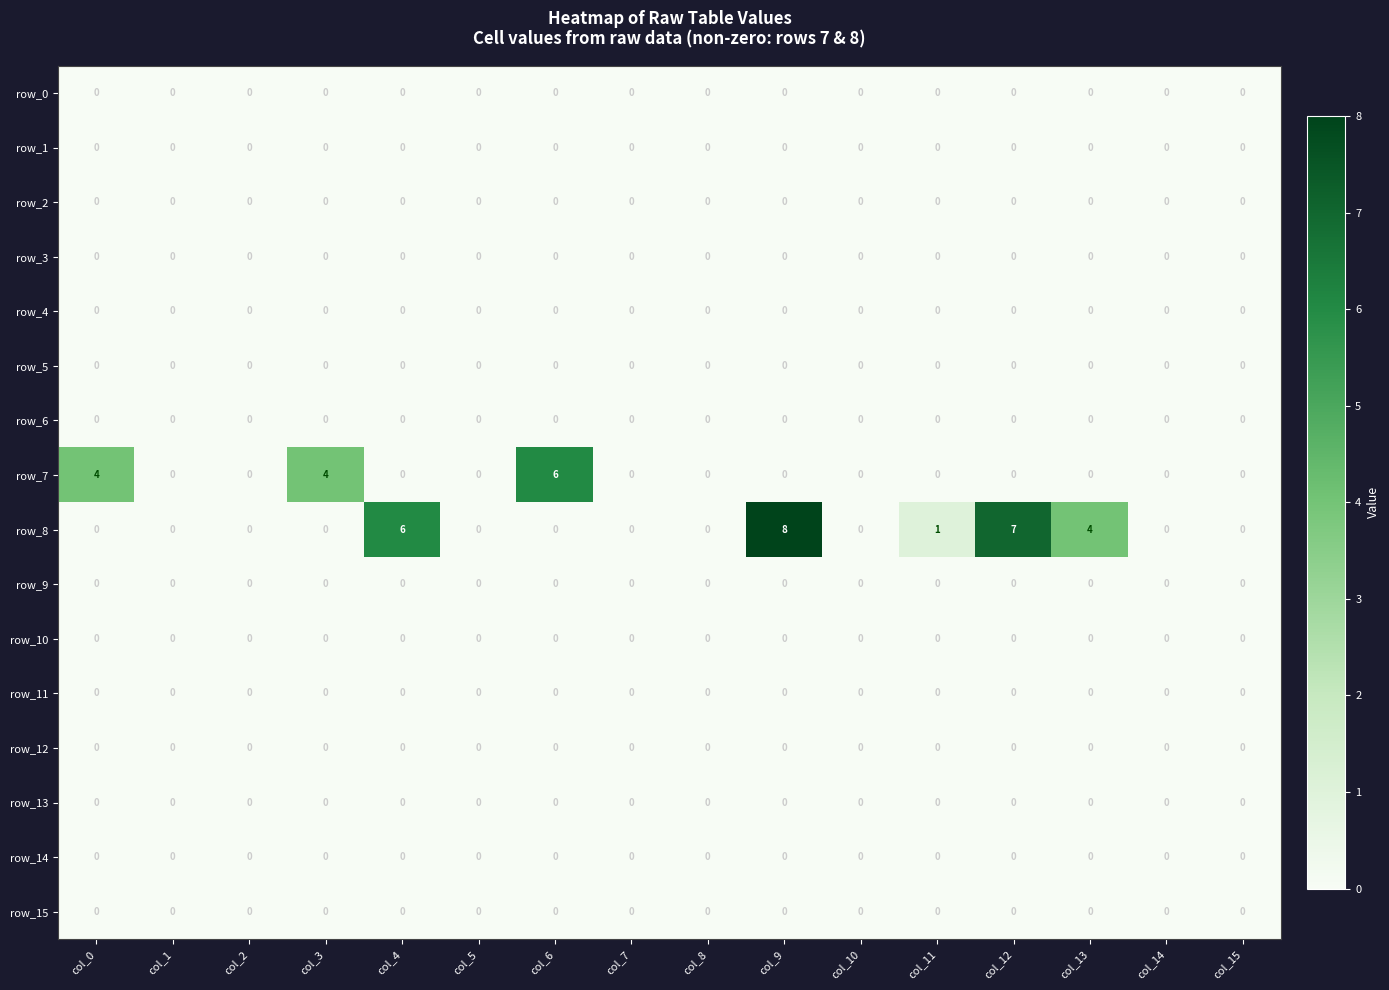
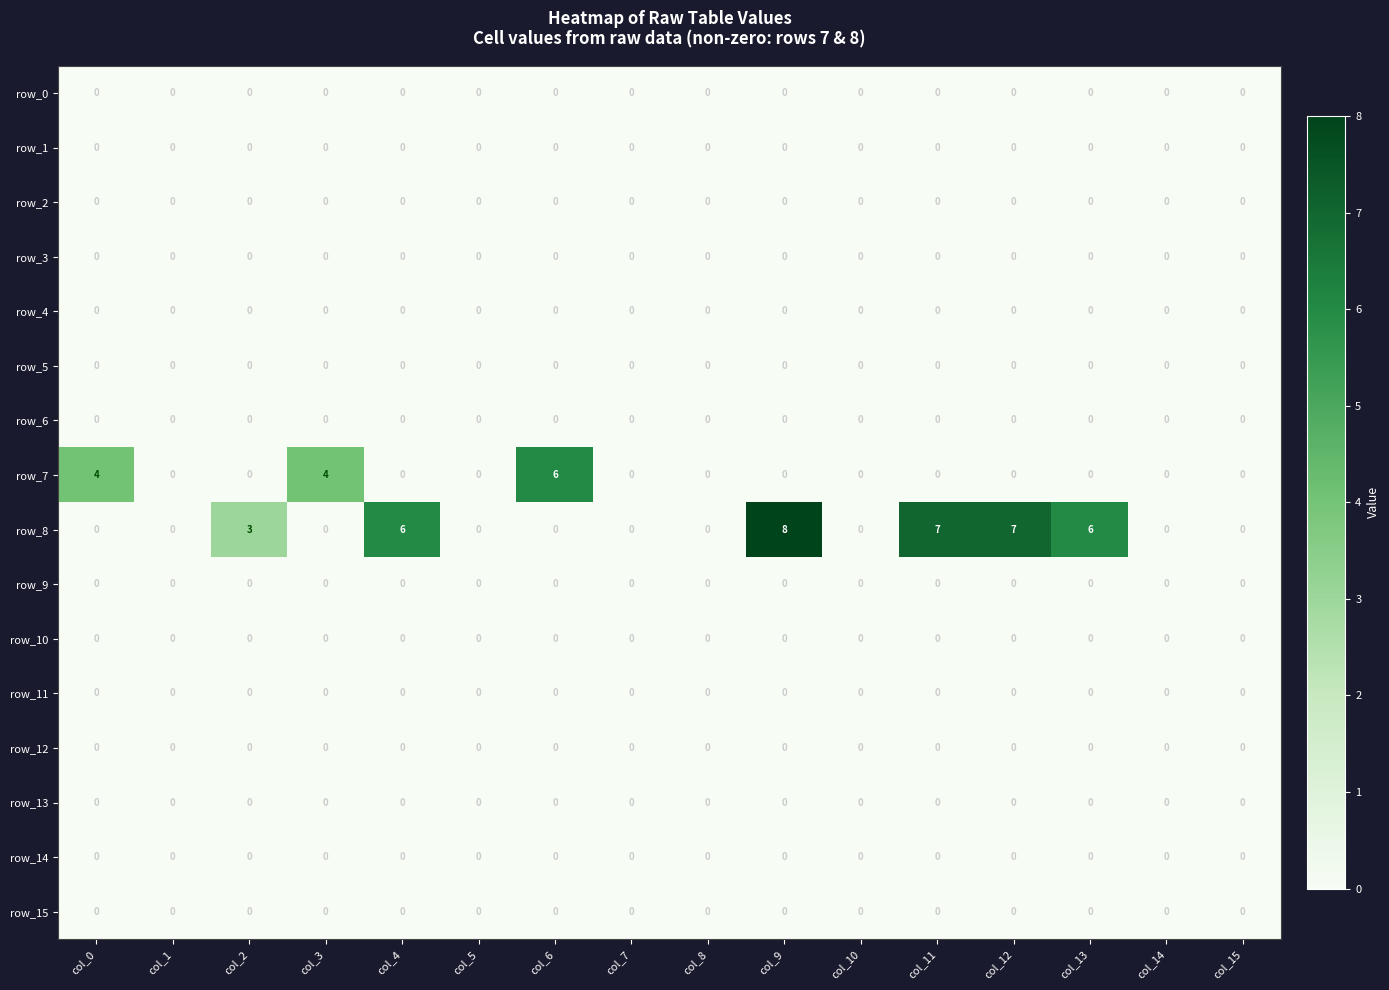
row_8, col_2: 0 -> 3
row_8, col_11: 1 -> 7
row_8, col_13: 4 -> 6
